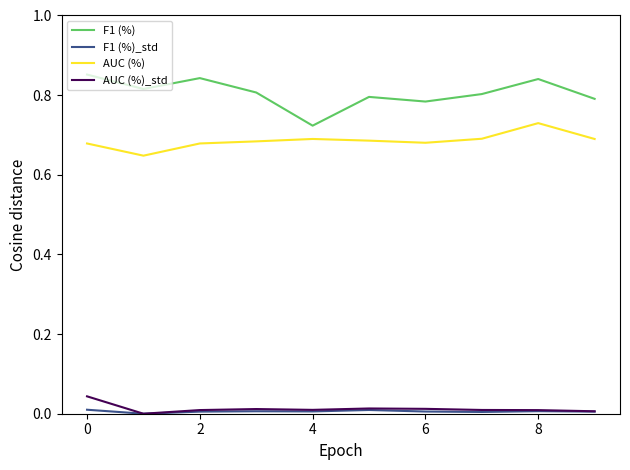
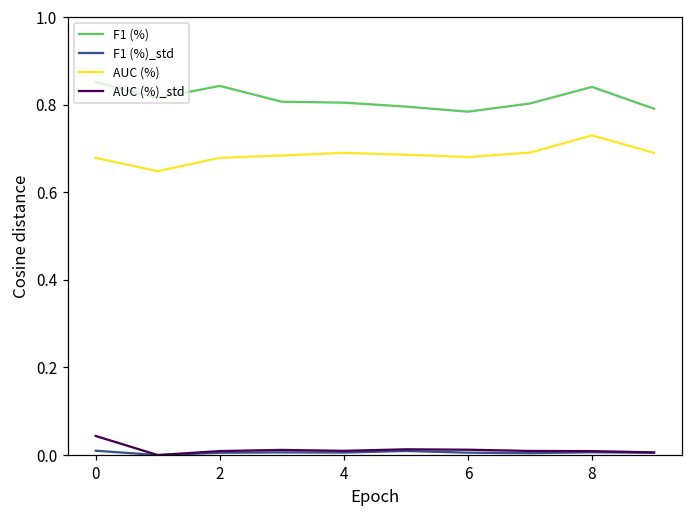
F1 (%), 4: 0.72 -> 0.80
